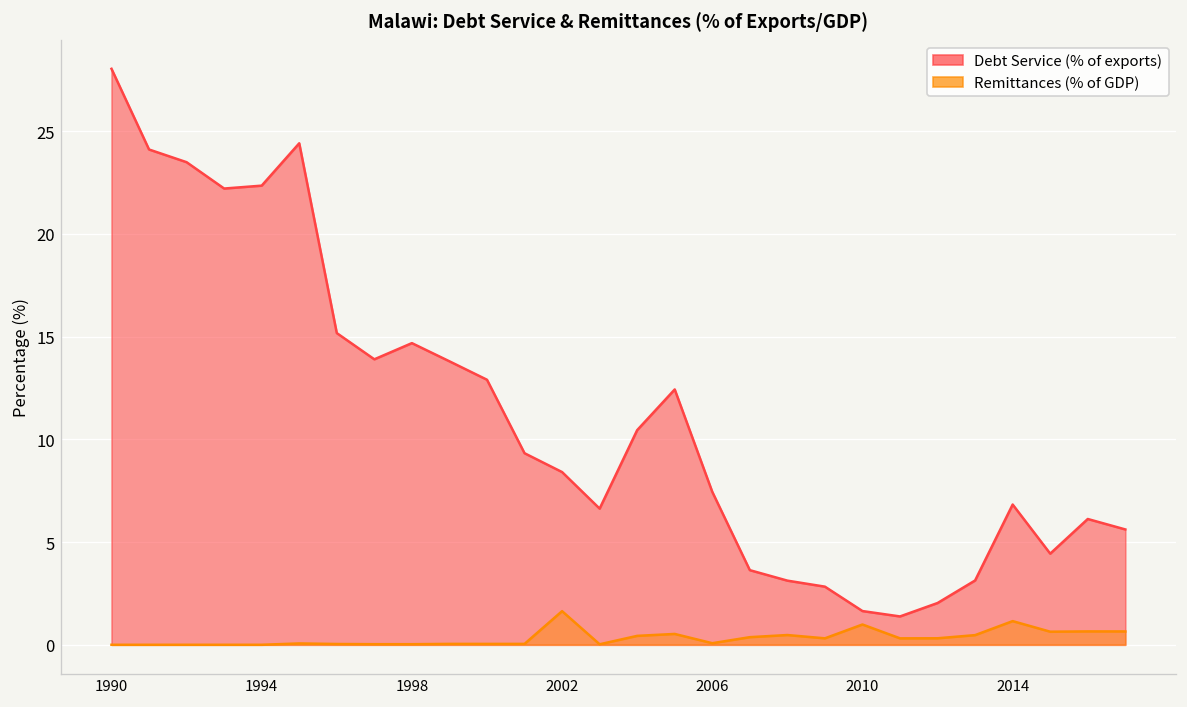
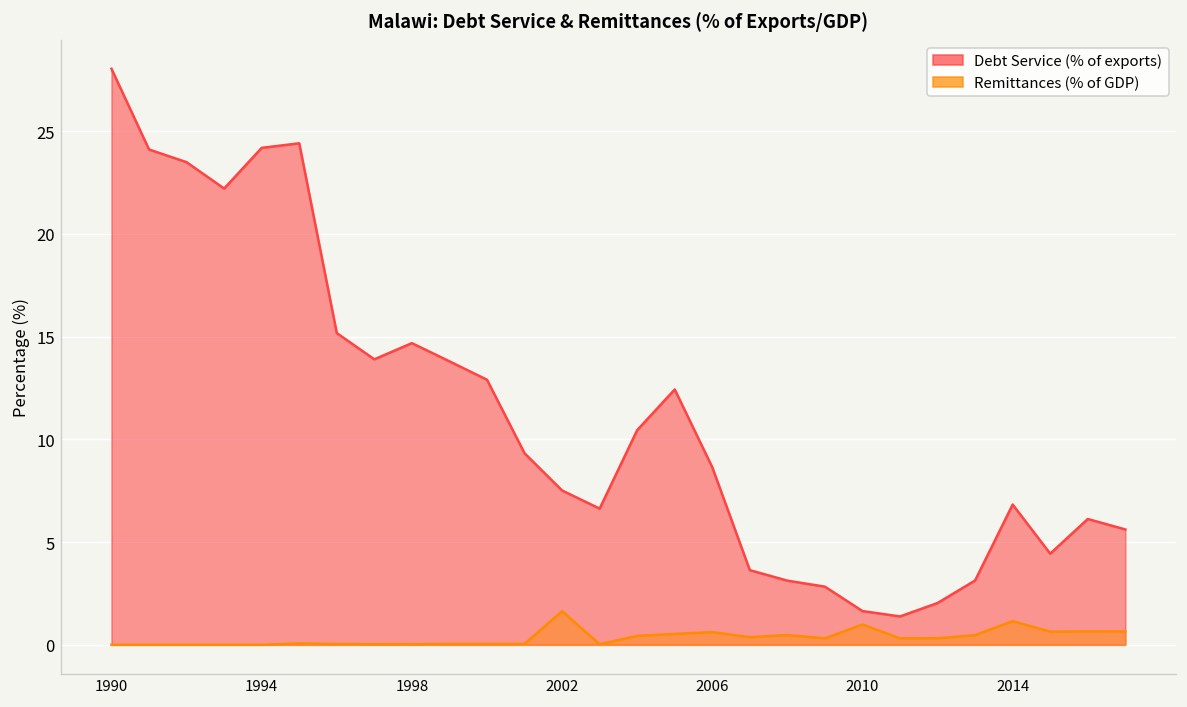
Debt Service (% of exports), 1994: 22.3 -> 24.2
Debt Service (% of exports), 2002: 8.4 -> 7.5
Debt Service (% of exports), 2006: 7.4 -> 8.6
Remittances (% of GDP), 2006: 0.1 -> 0.6
